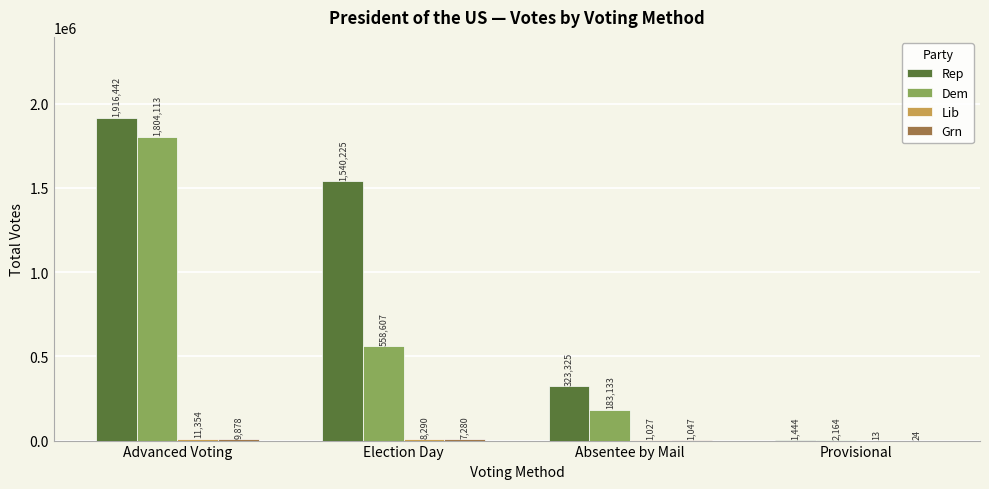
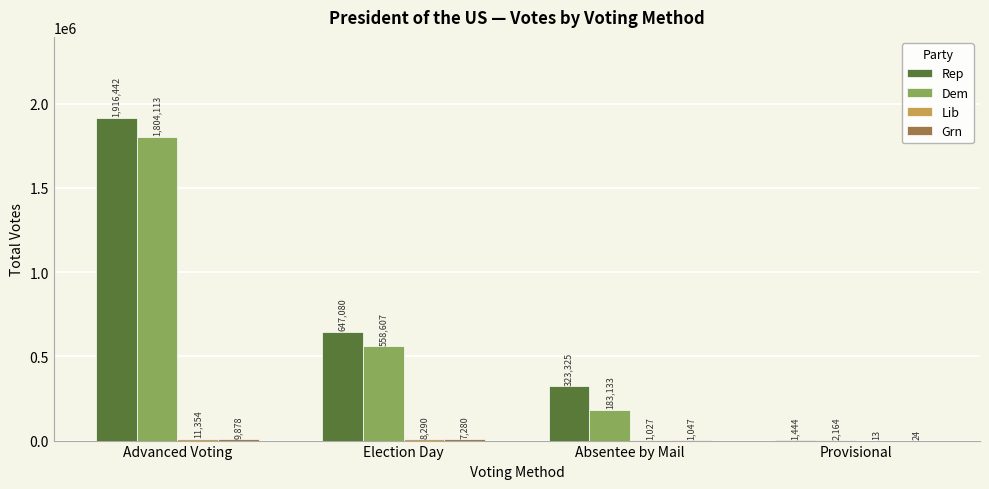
Rep, Election Day: 1,540,225 -> 647,080
